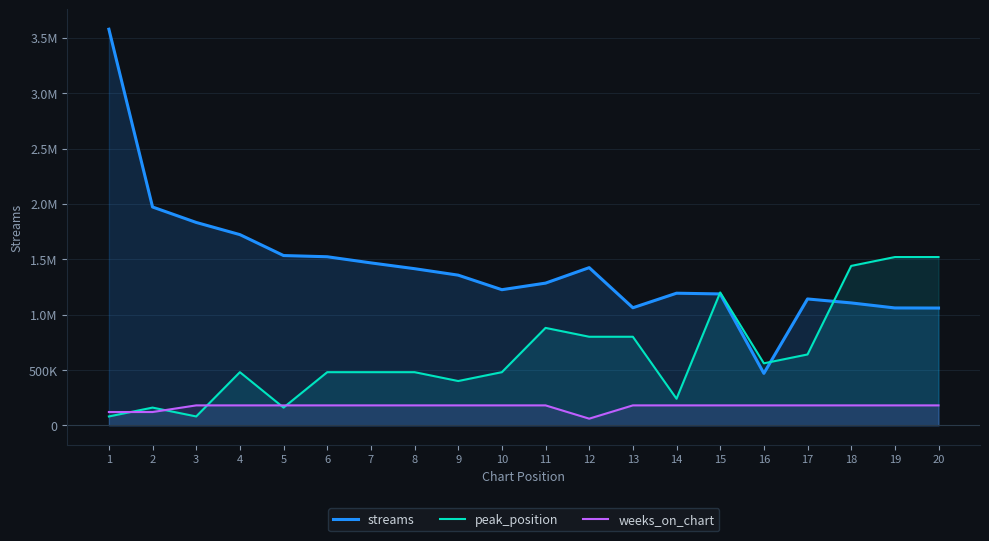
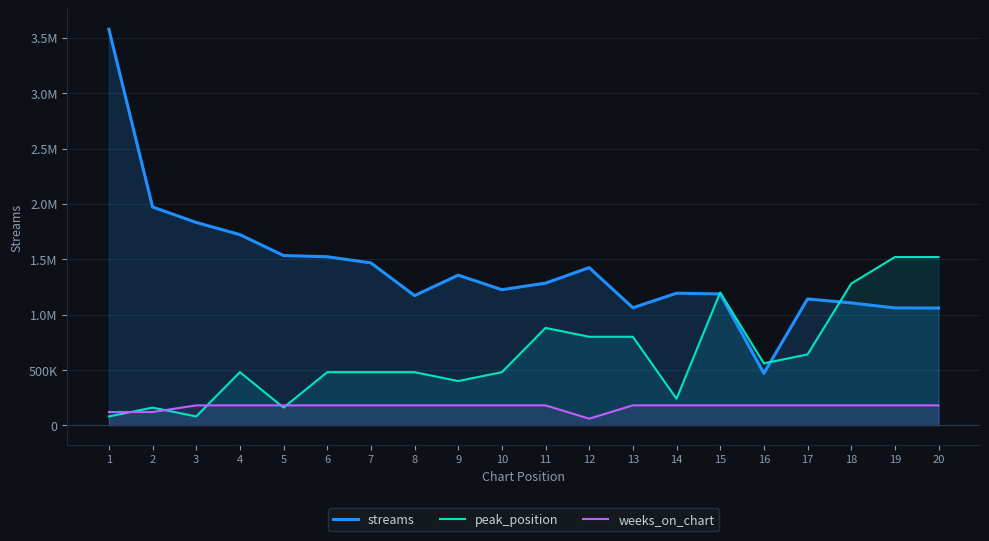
streams, 8: 1410000 -> 1170000
peak_position, 18: 1440000 -> 1280000
